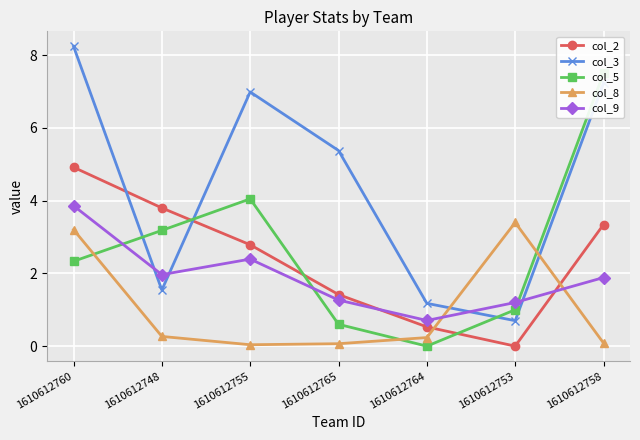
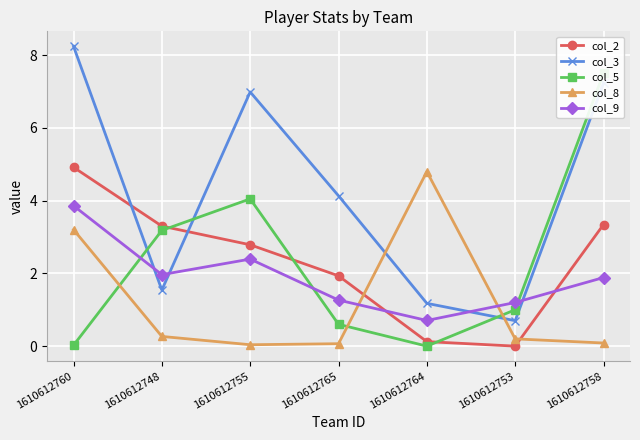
col_5, 1610612760: 2.3 -> 0.0
col_2, 1610612748: 3.8 -> 3.3
col_2, 1610612765: 1.4 -> 1.9
col_3, 1610612765: 5.4 -> 4.1
col_2, 1610612764: 0.5 -> 0.1
col_8, 1610612764: 0.2 -> 4.8
col_8, 1610612753: 3.4 -> 0.2
